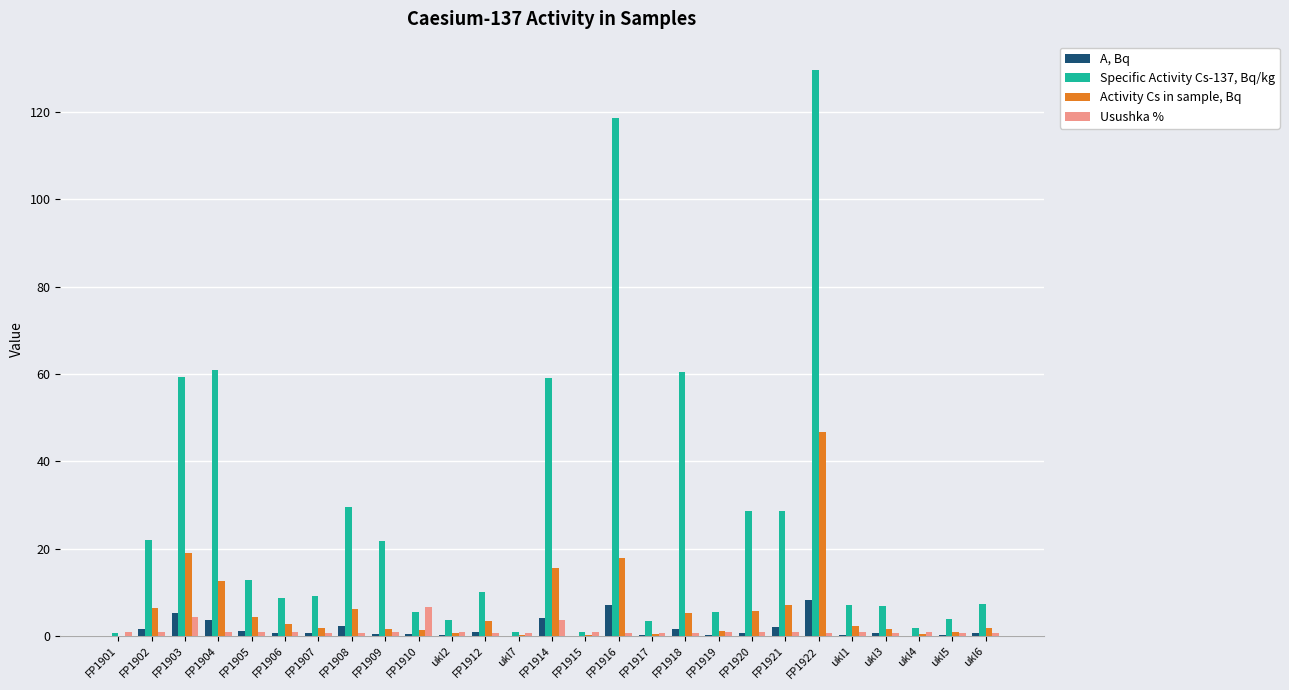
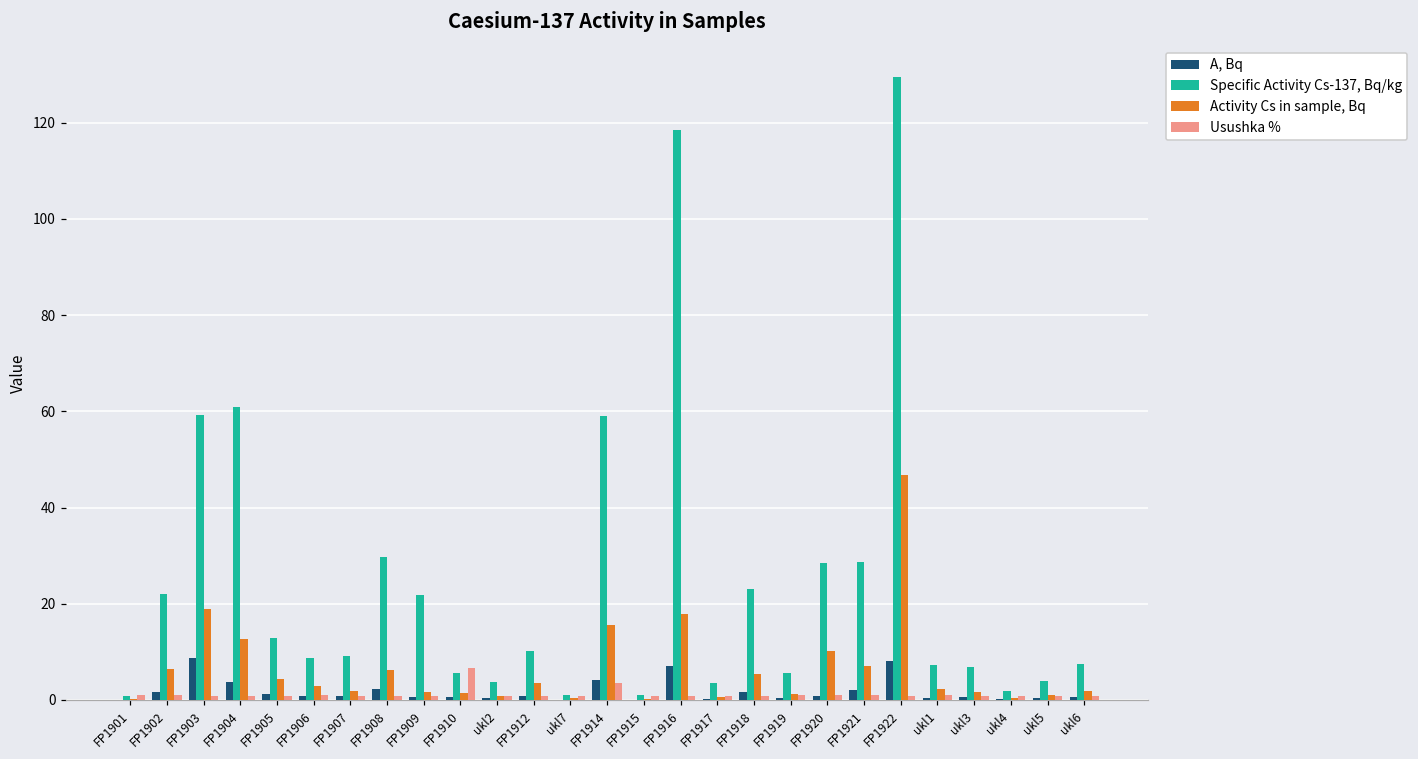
A, Bq, FP1903: 5 -> 9
Usushka %, FP1903: 4 -> 1
Specific Activity Cs-137, Bq/kg, FP1918: 60 -> 23
Activity Cs in sample, Bq, FP1920: 6 -> 10
